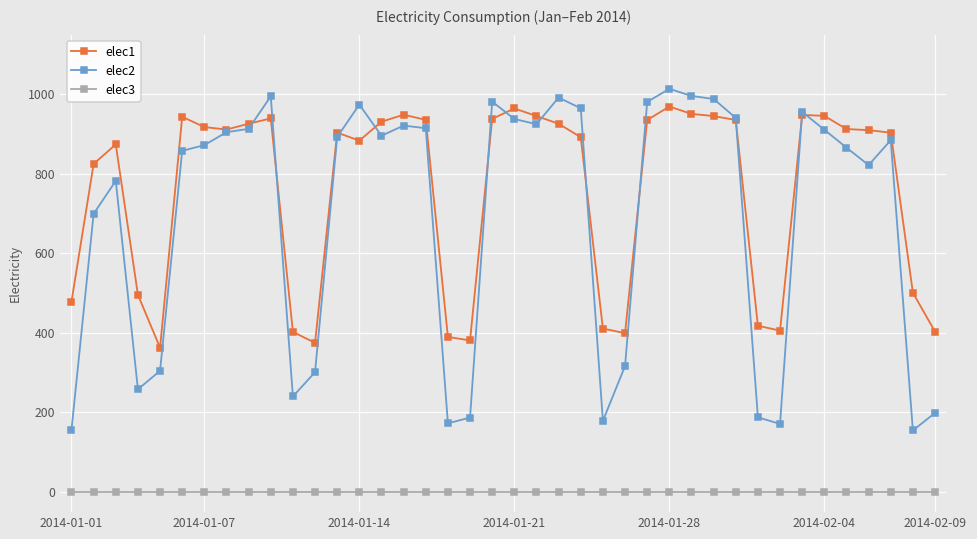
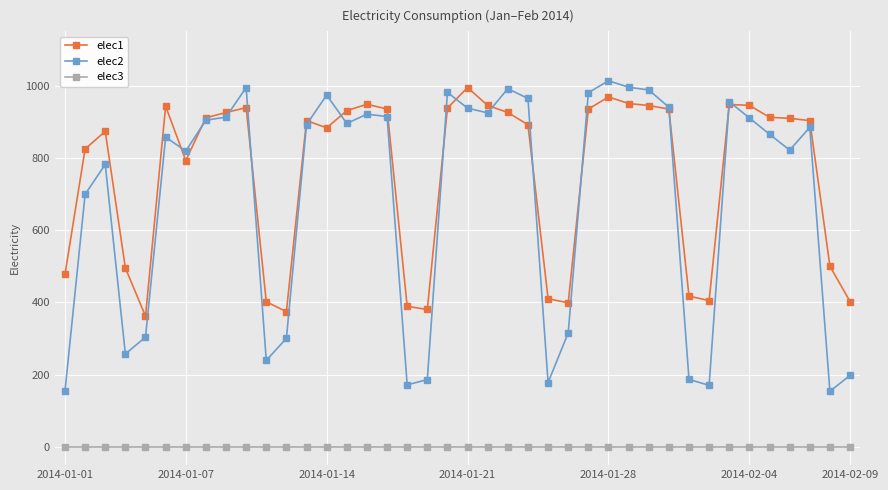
elec1, 2014-01-07: 920 -> 790
elec2, 2014-01-07: 870 -> 820
elec1, 2014-01-21: 960 -> 990
